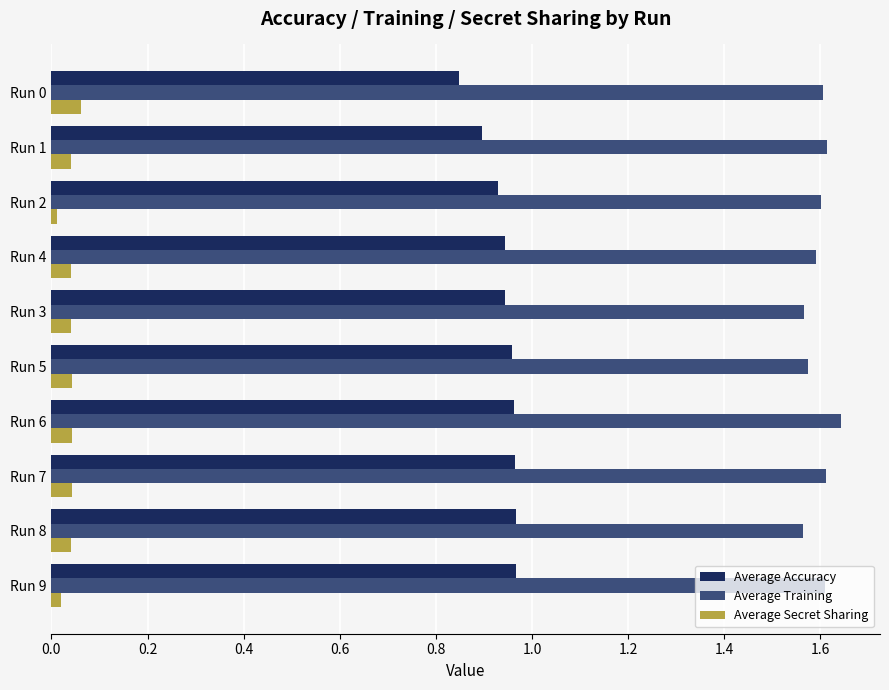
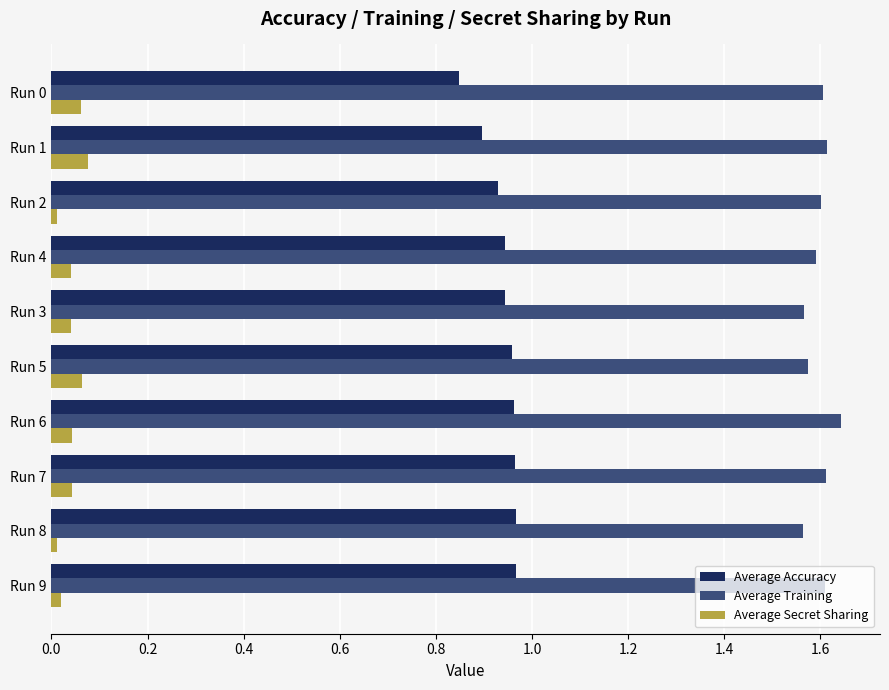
Average Secret Sharing, Run 1: 0.04 -> 0.08
Average Secret Sharing, Run 5: 0.04 -> 0.06
Average Secret Sharing, Run 8: 0.04 -> 0.01
